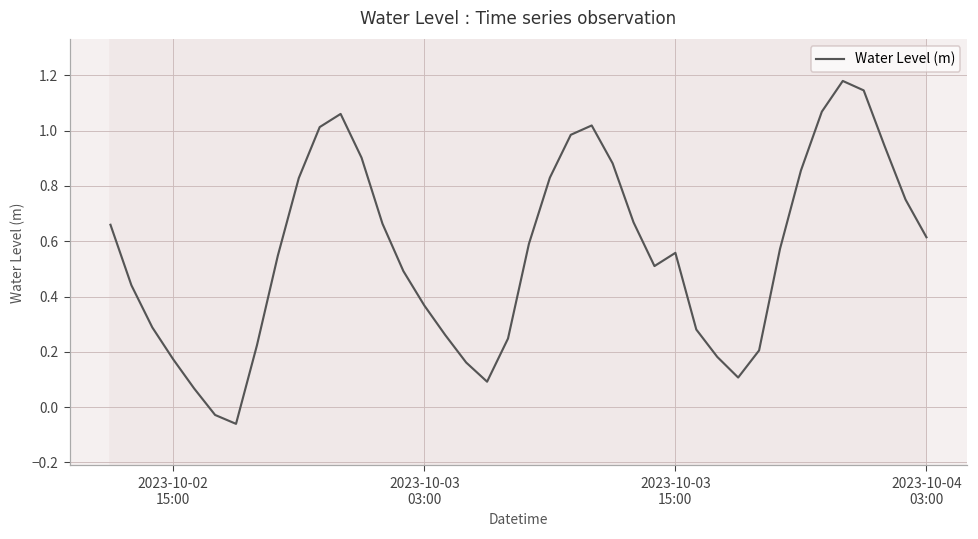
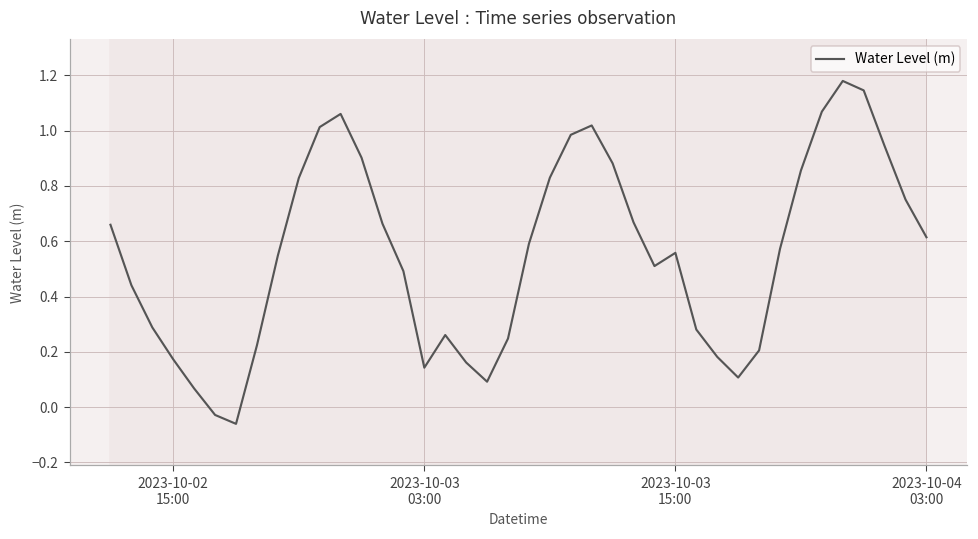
Water Level (m), 2023-10-03 03:00: 0.37 -> 0.14
